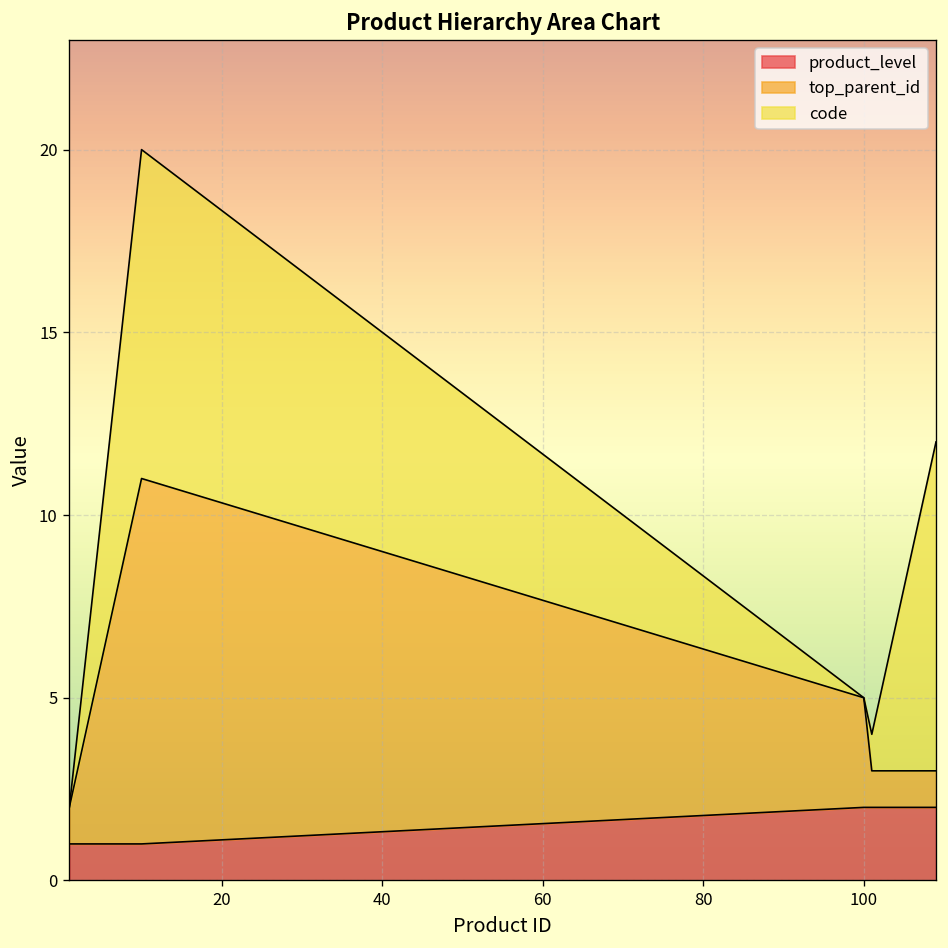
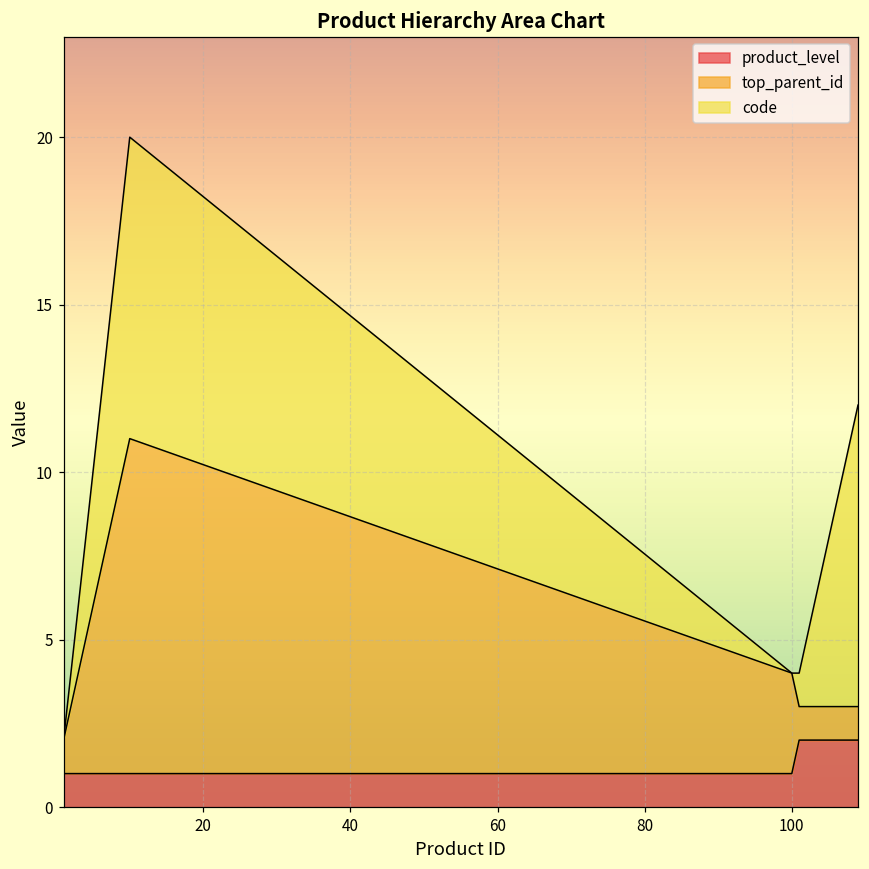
product_level, 100: 2 -> 1
